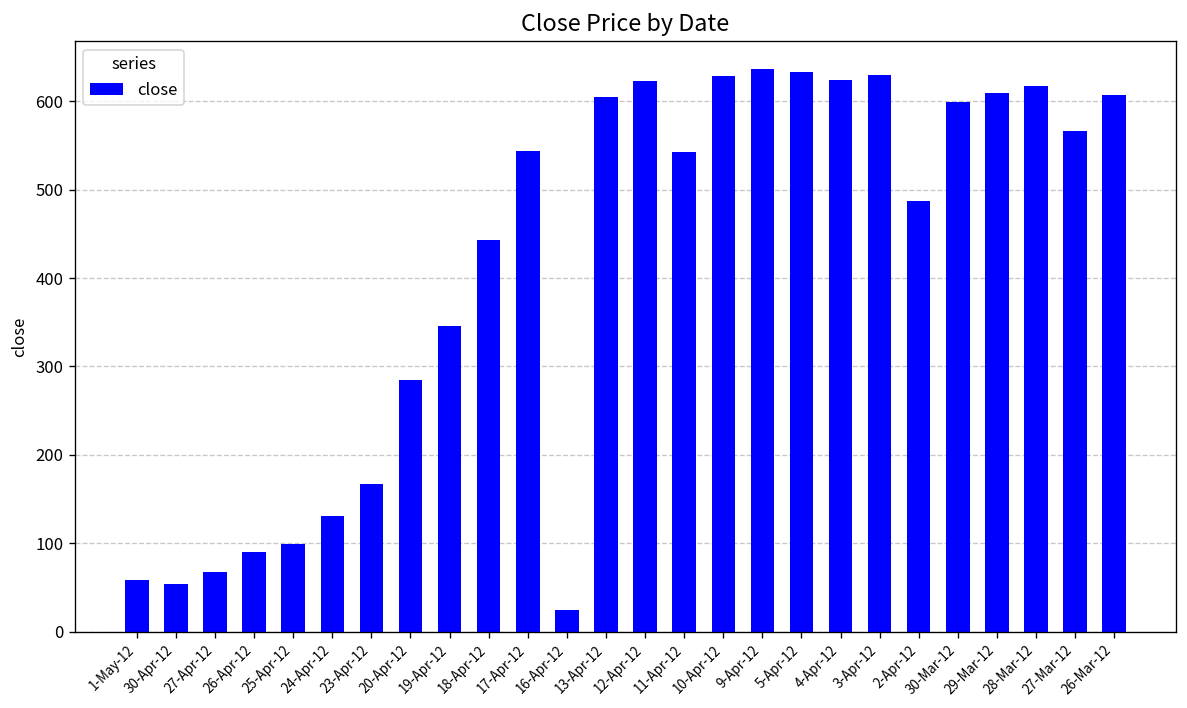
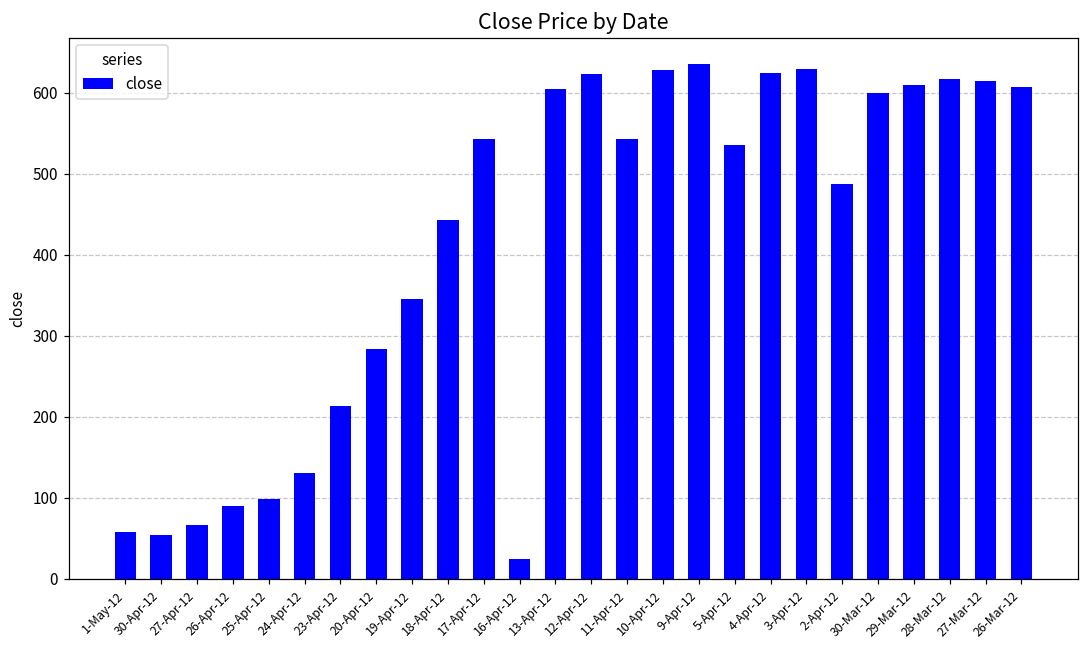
23-Apr-12: 170 -> 210
5-Apr-12: 630 -> 540
27-Mar-12: 570 -> 610
